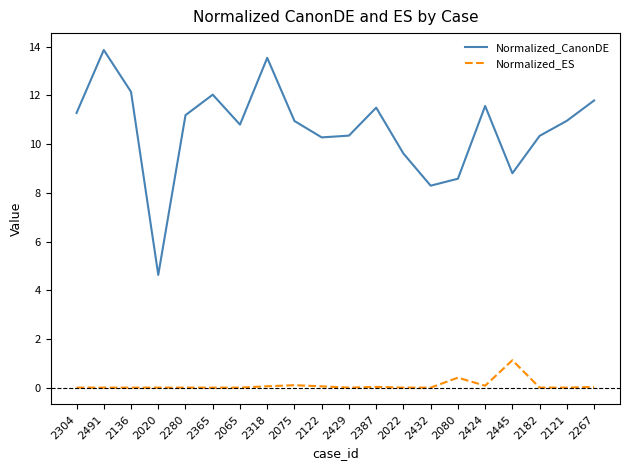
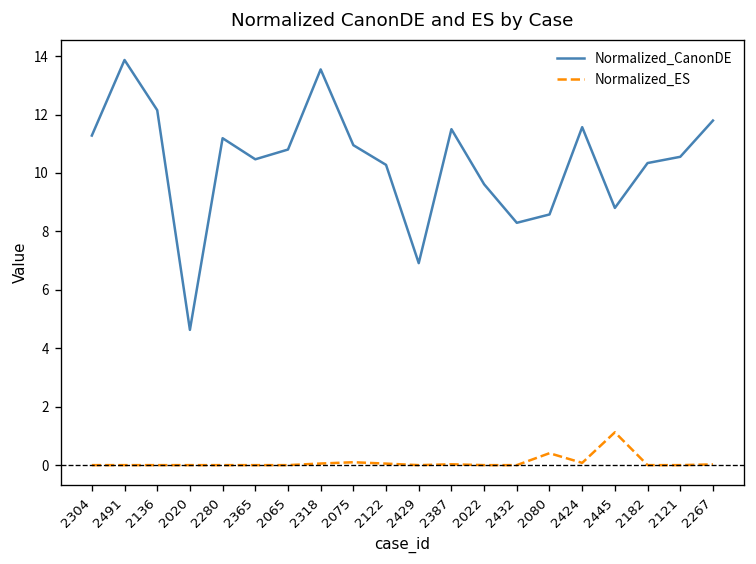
Normalized_CanonDE, 2365: 12.0 -> 10.5
Normalized_CanonDE, 2429: 10.3 -> 6.9
Normalized_CanonDE, 2121: 11.0 -> 10.6
